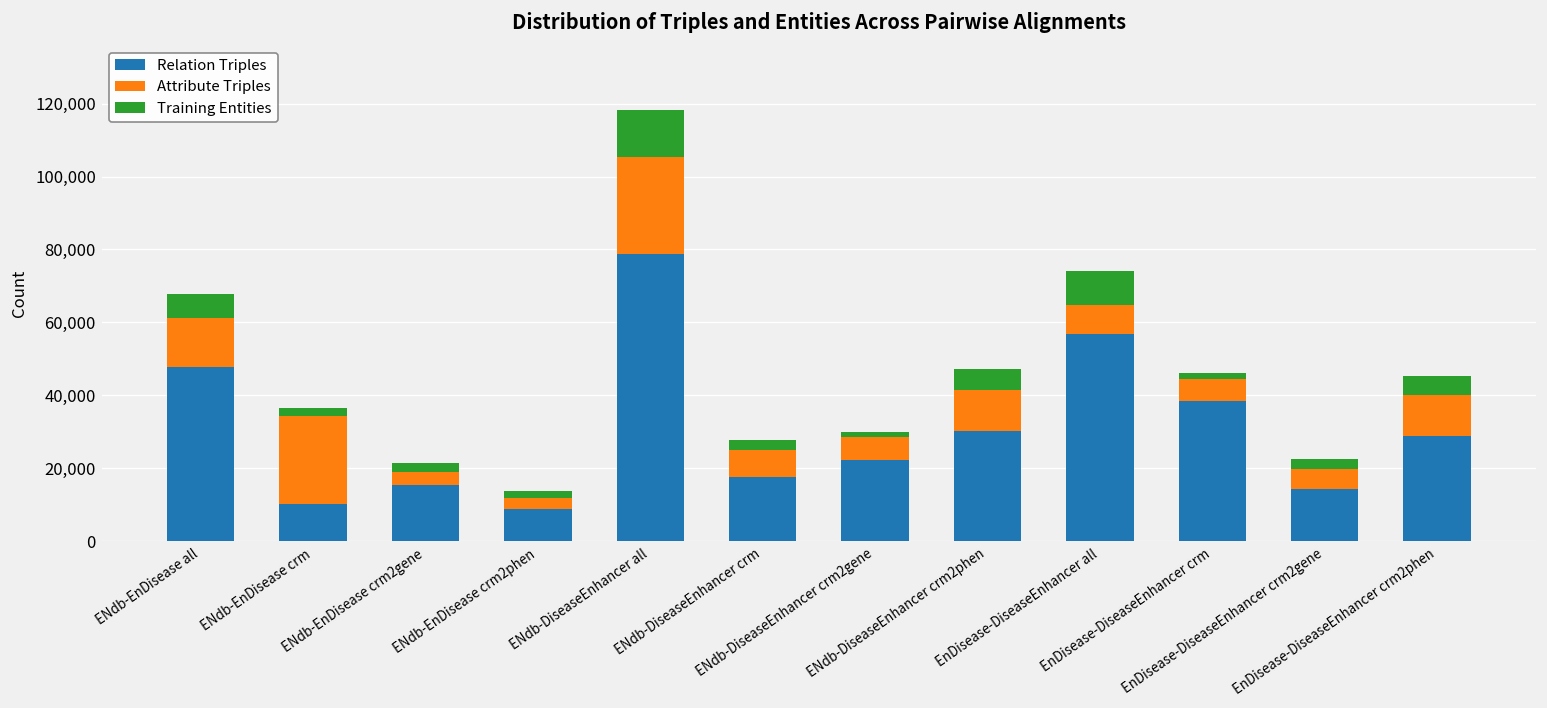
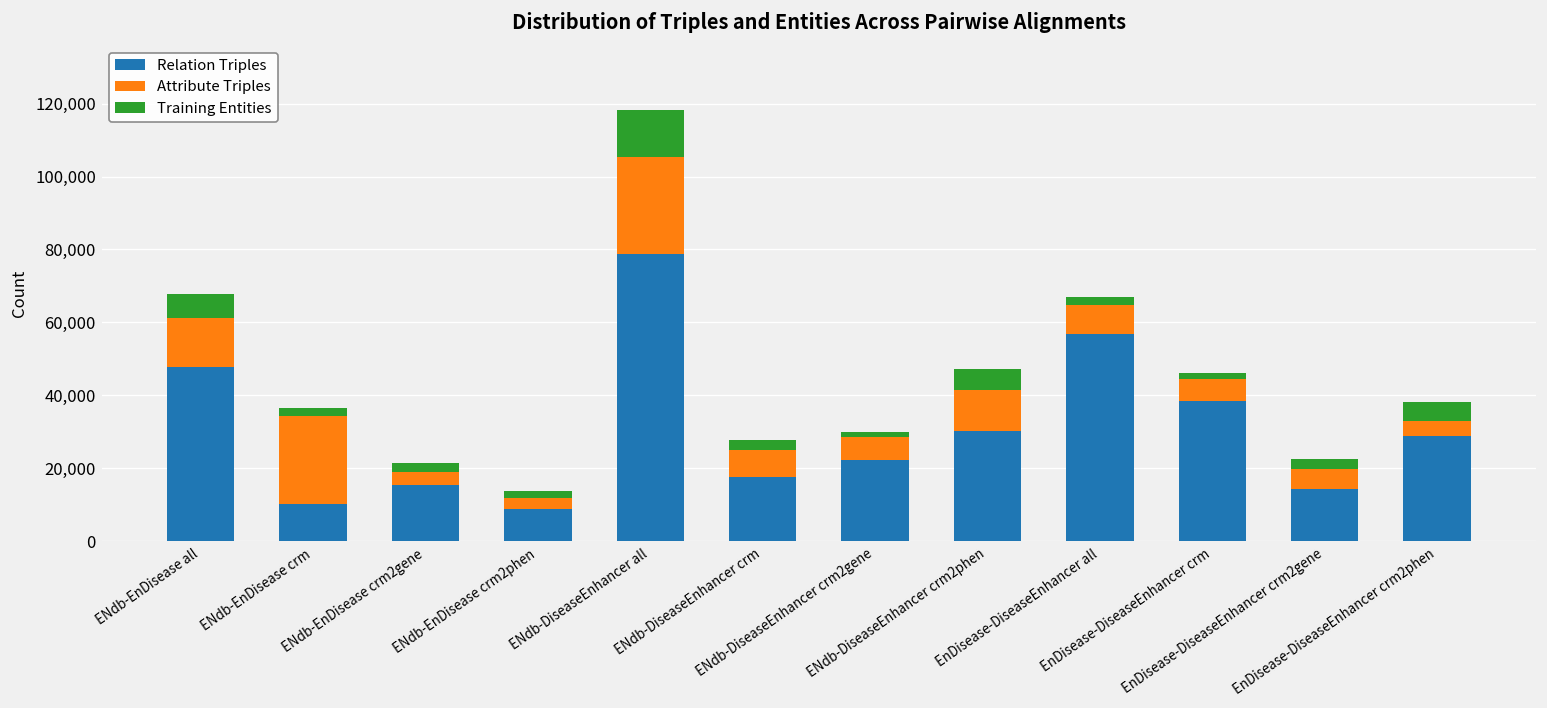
Training Entities, EnDisease-DiseaseEnhancer all: 10,000 -> 2,000
Attribute Triples, EnDisease-DiseaseEnhancer crm2phen: 11,000 -> 4,000
